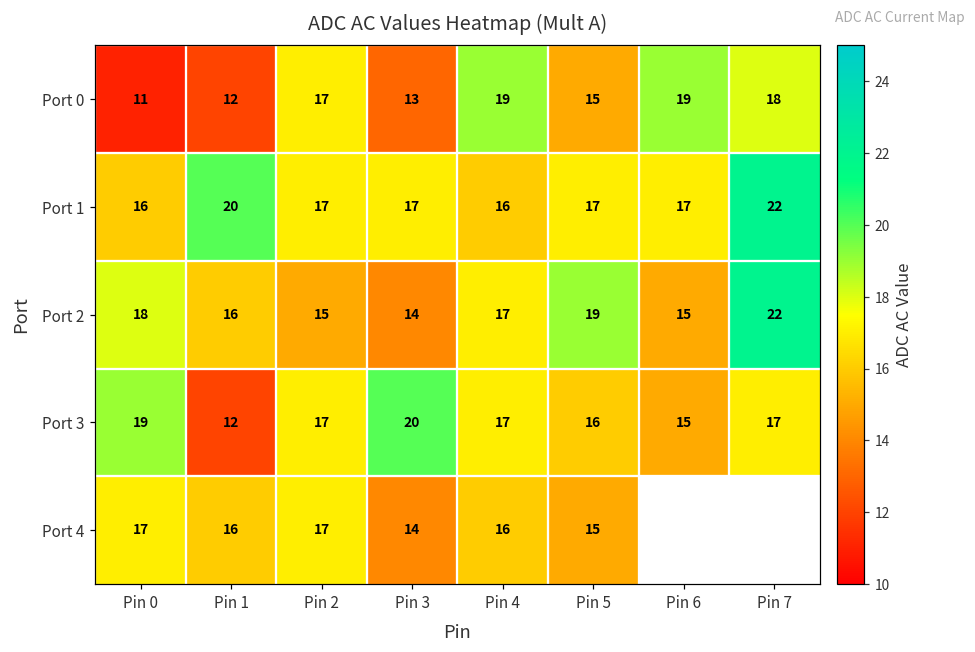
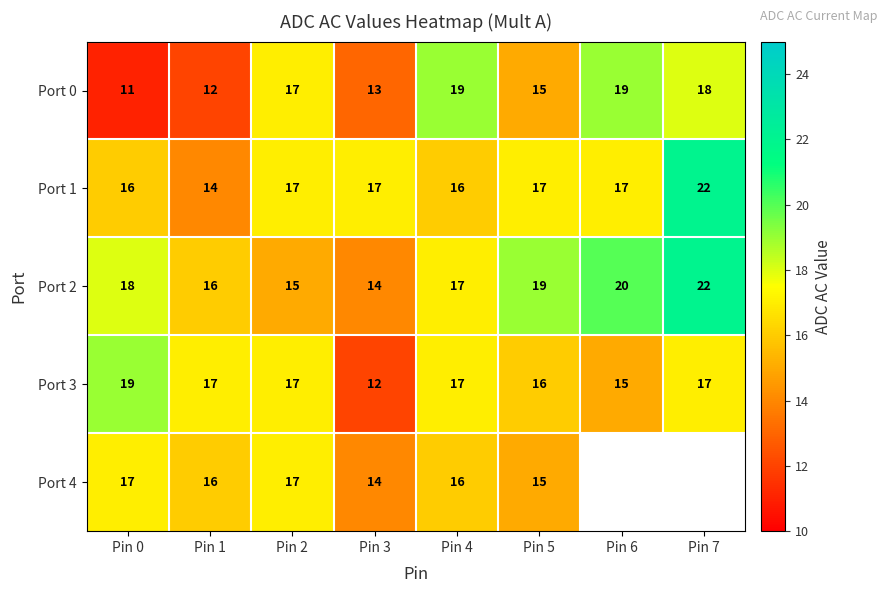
Port 1, Pin 1: 20 -> 14
Port 2, Pin 6: 15 -> 20
Port 3, Pin 1: 12 -> 17
Port 3, Pin 3: 20 -> 12
